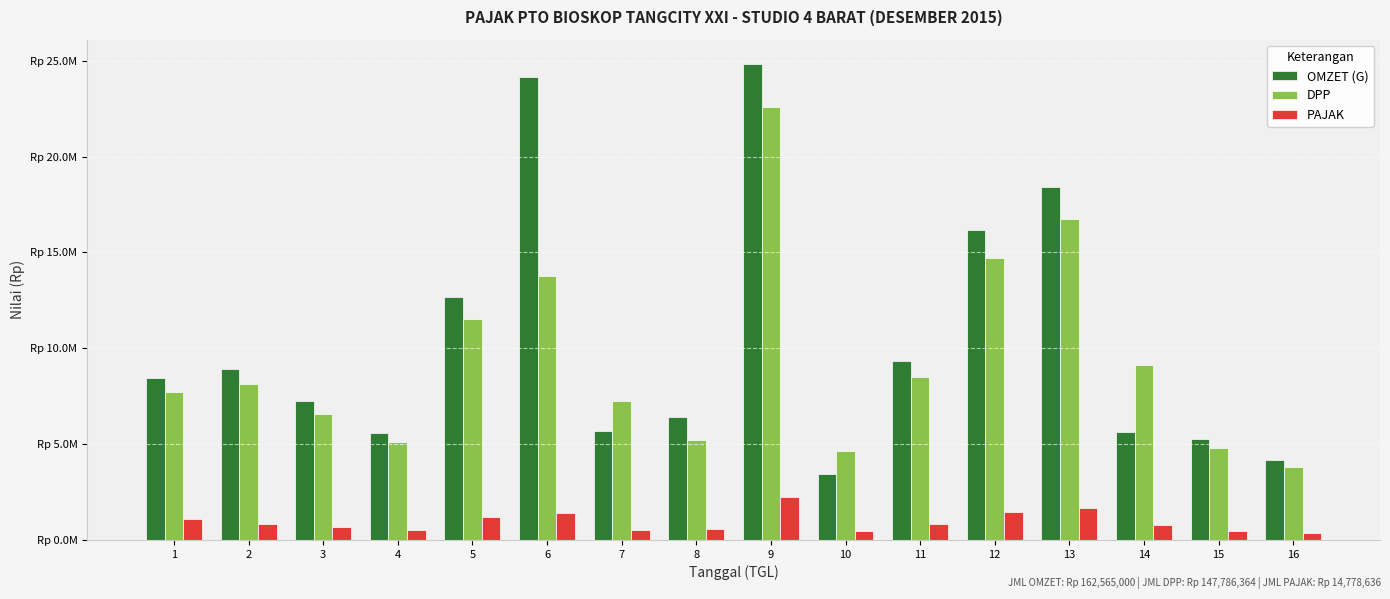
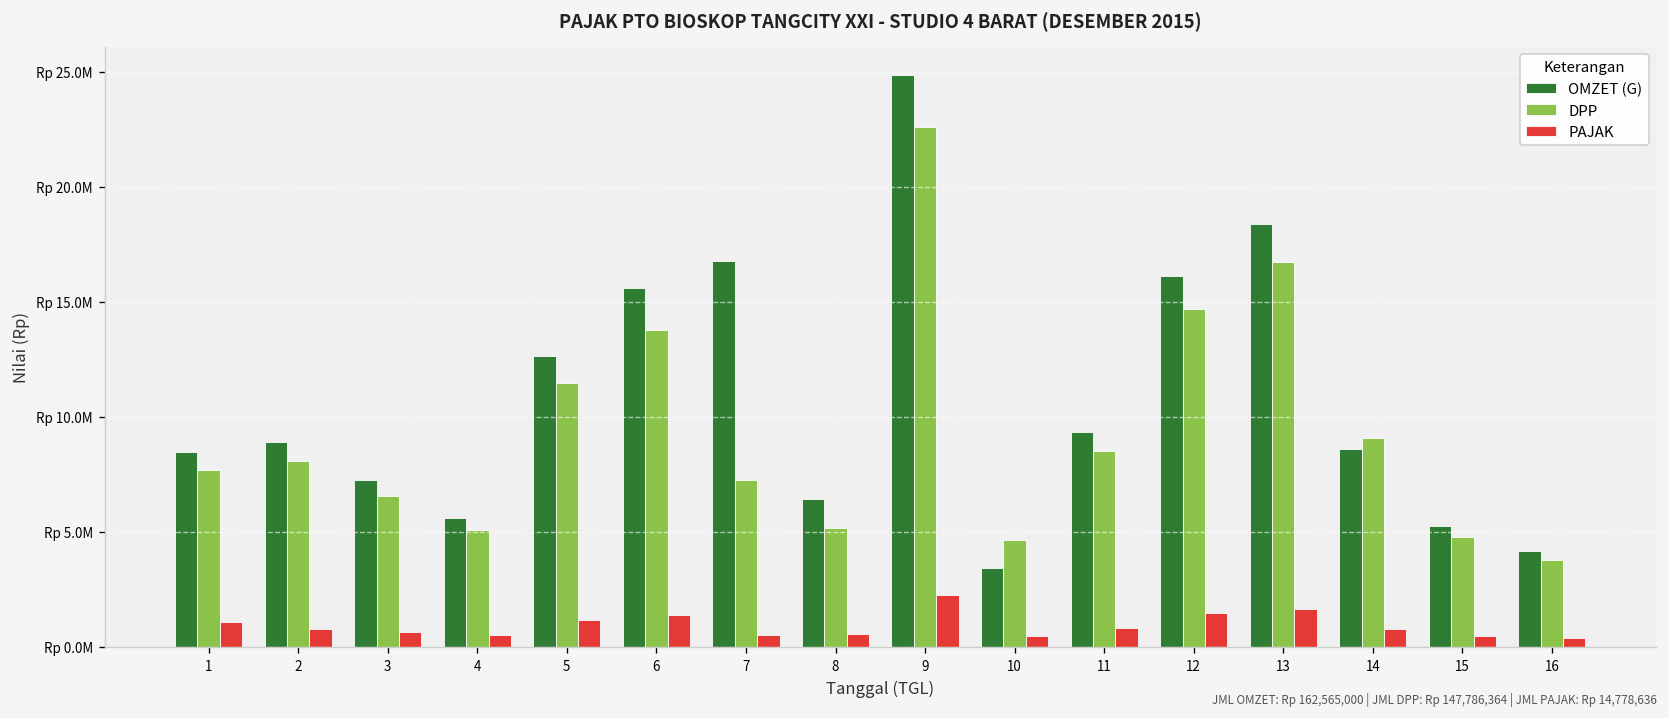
OMZET (G), 6: Rp 24200000 -> Rp 15600000
OMZET (G), 7: Rp 5700000 -> Rp 16800000
OMZET (G), 14: Rp 5700000 -> Rp 8600000
